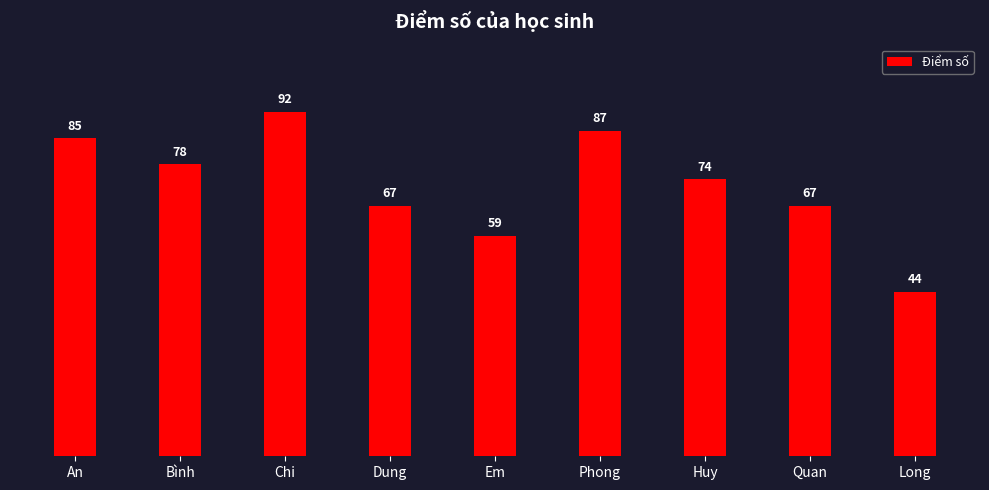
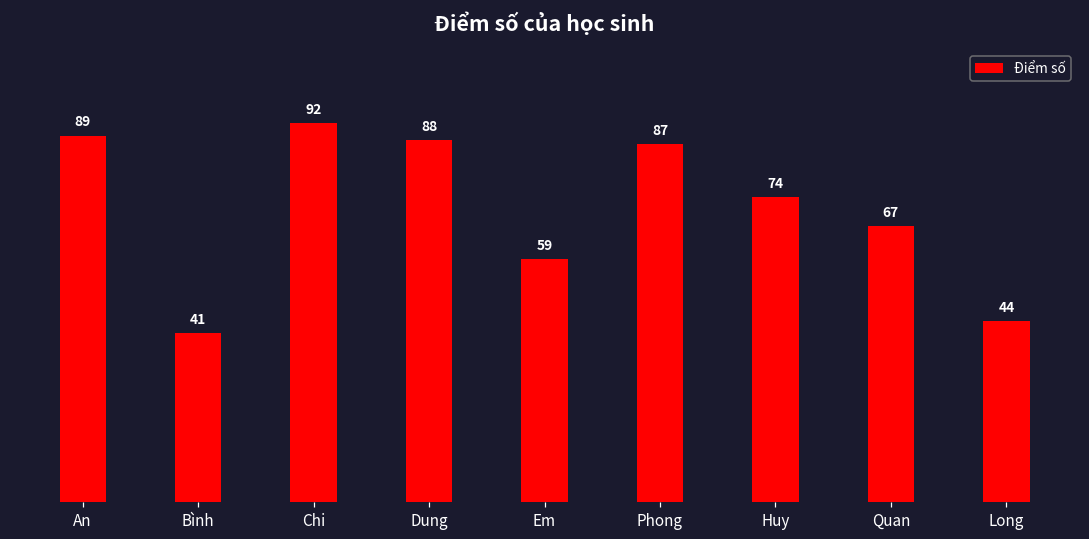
An: 85 -> 89
Bình: 78 -> 41
Dung: 67 -> 88
